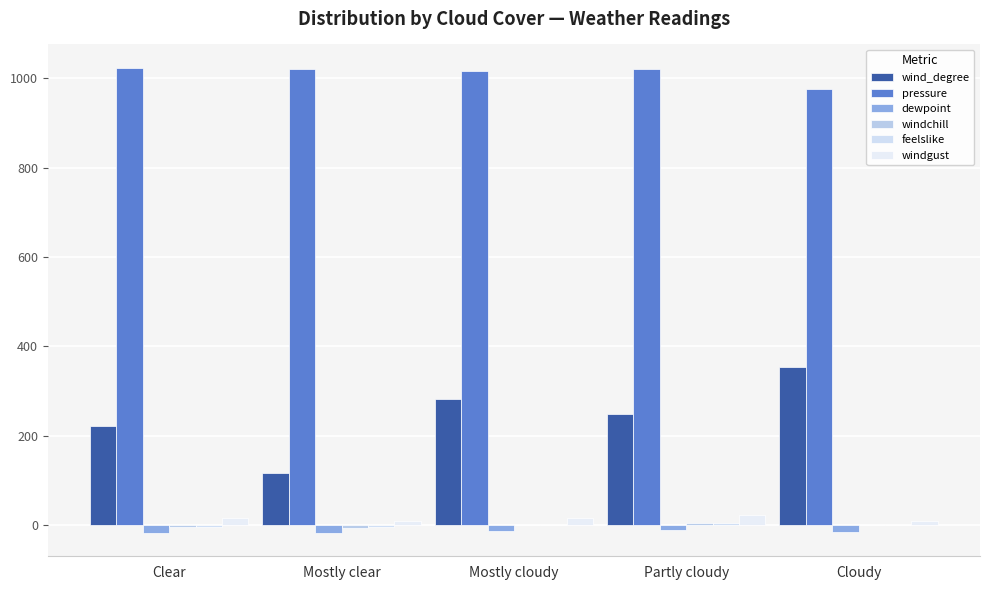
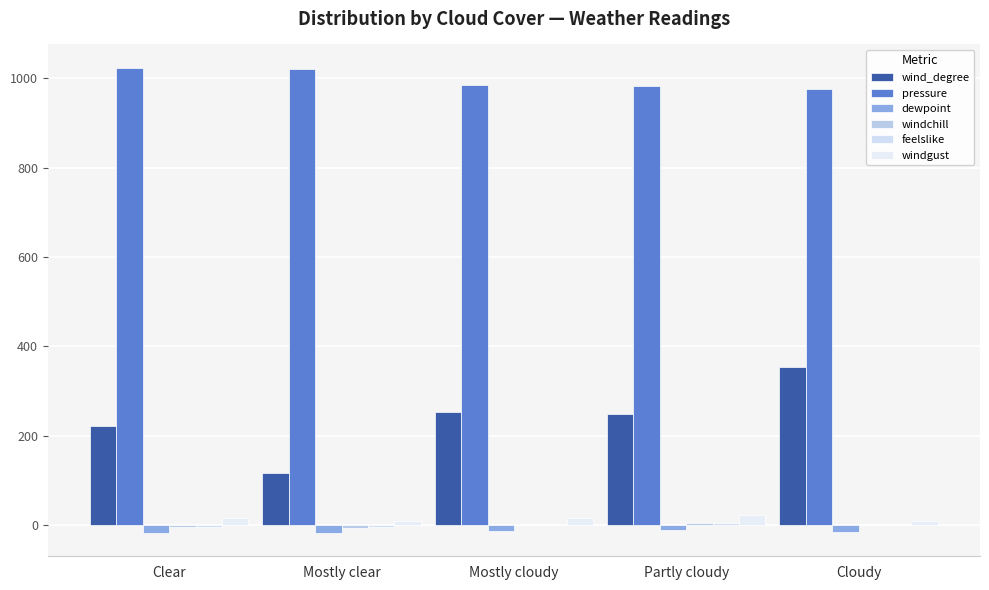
wind_degree, Mostly cloudy: 280 -> 250
pressure, Mostly cloudy: 1020 -> 990
pressure, Partly cloudy: 1020 -> 980
